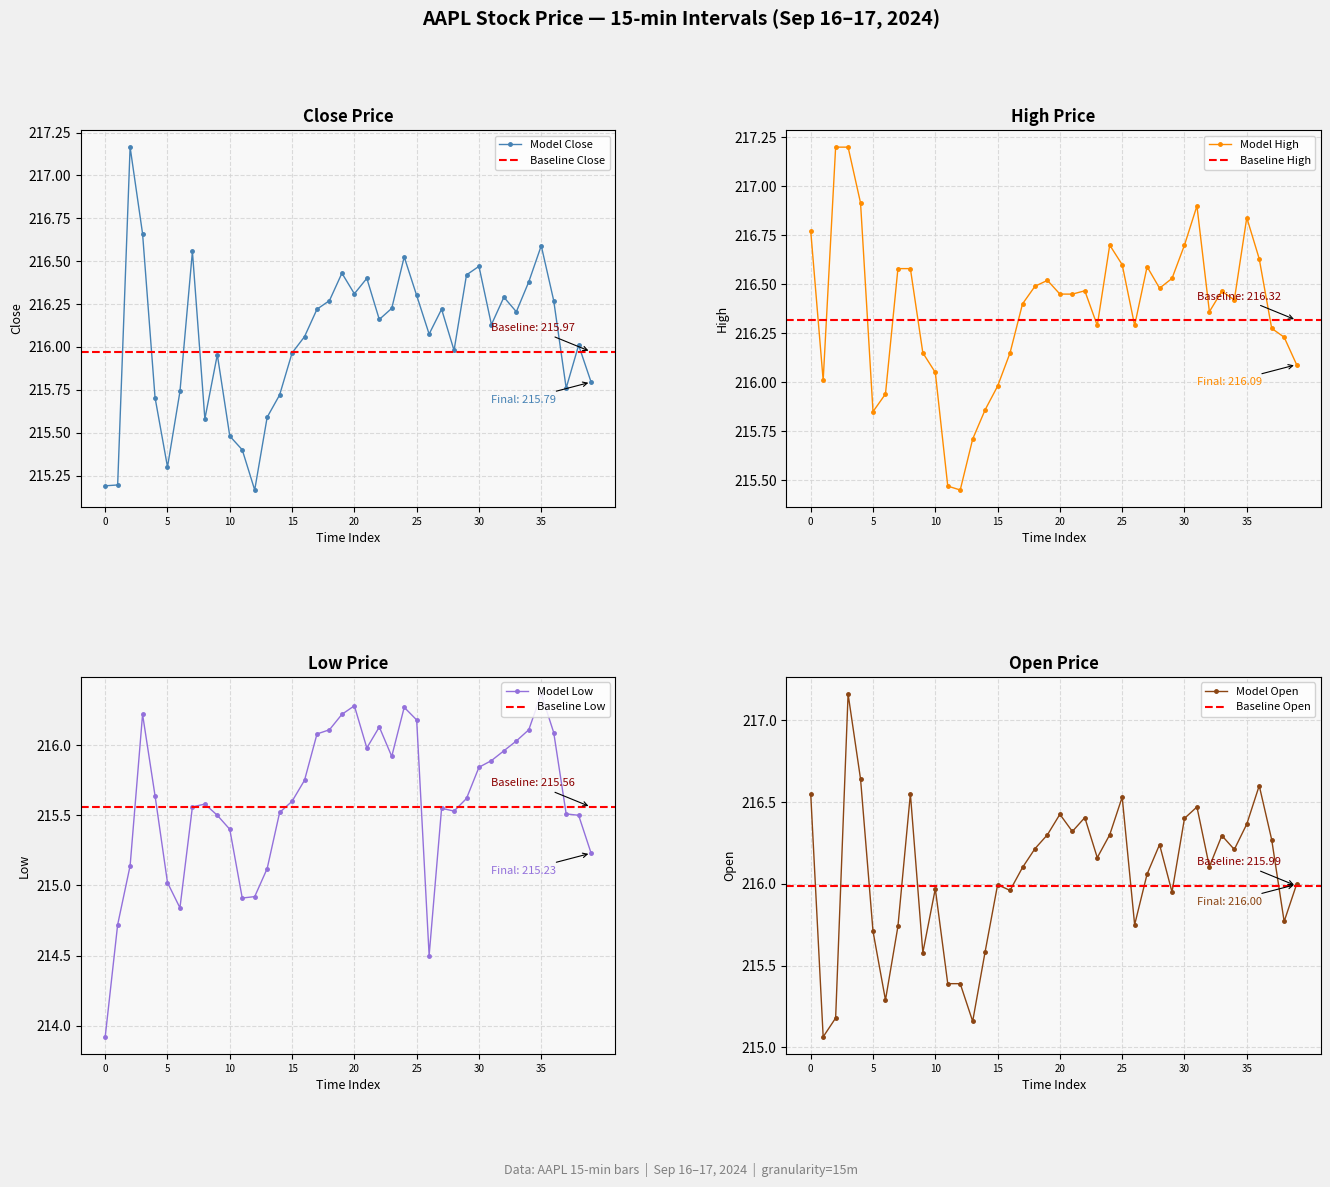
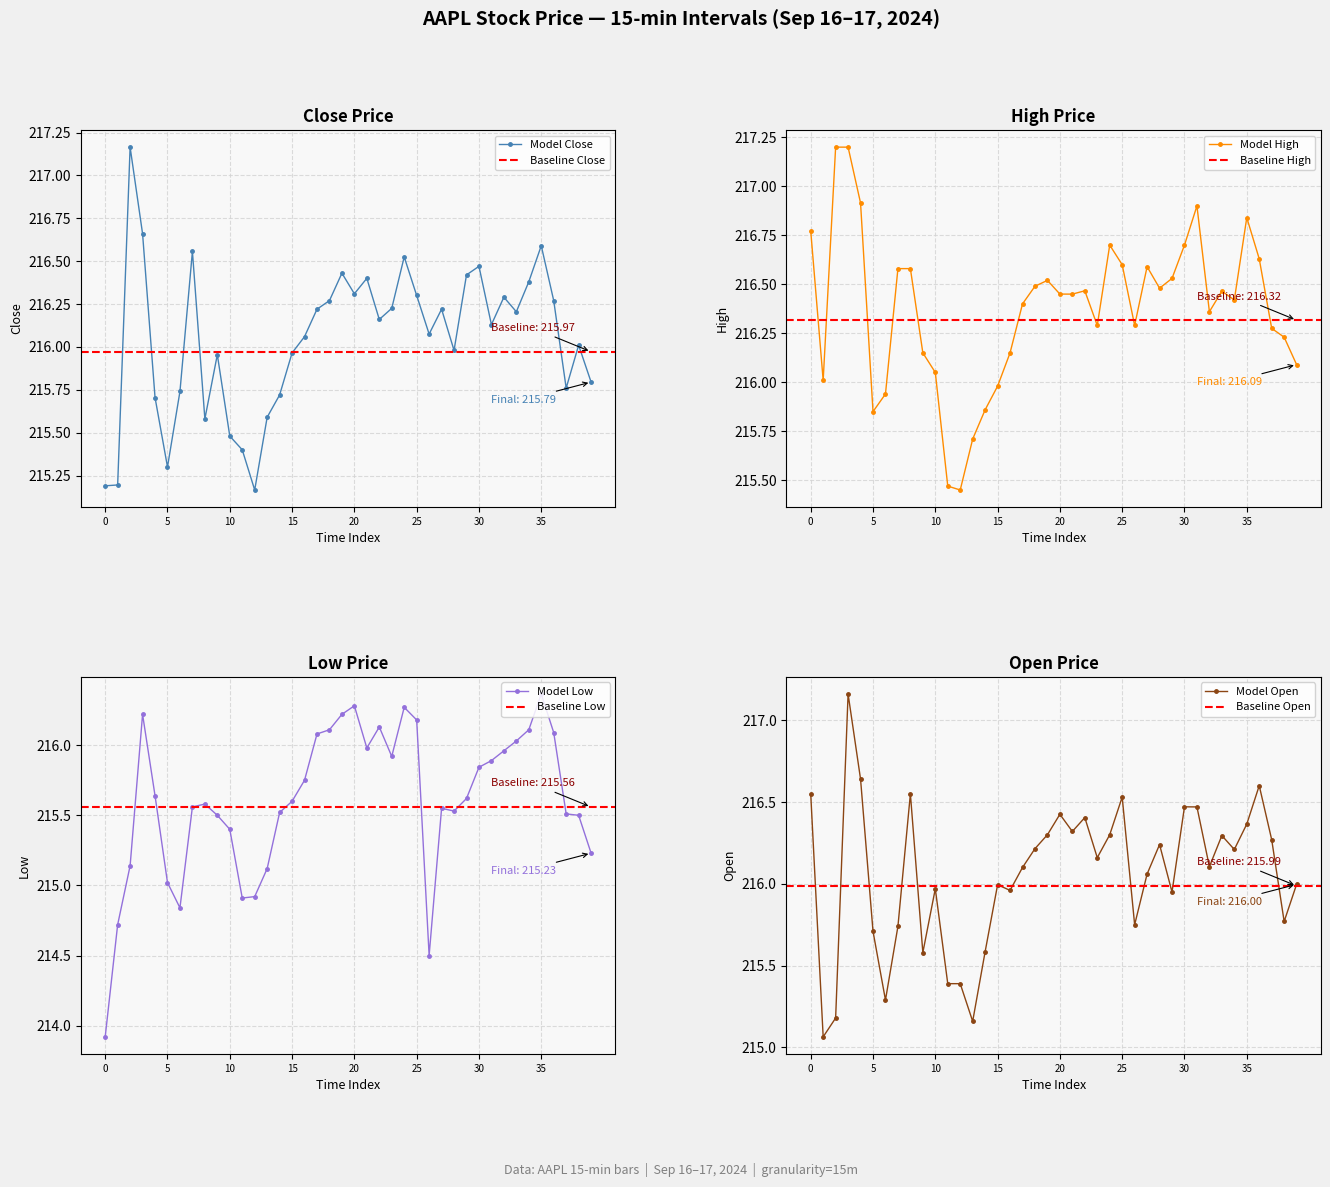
Open Price, 30: 216.40 -> 216.47
